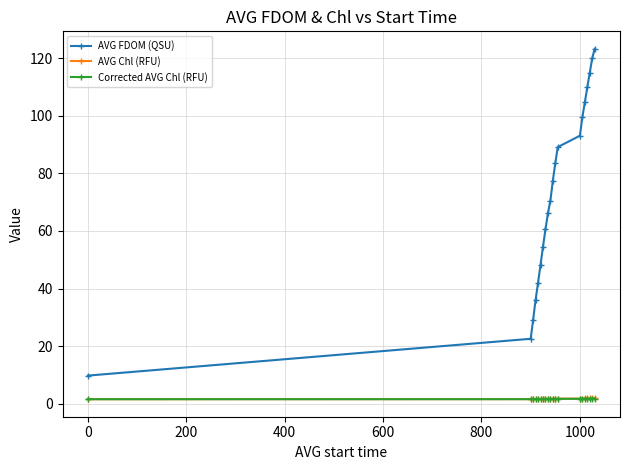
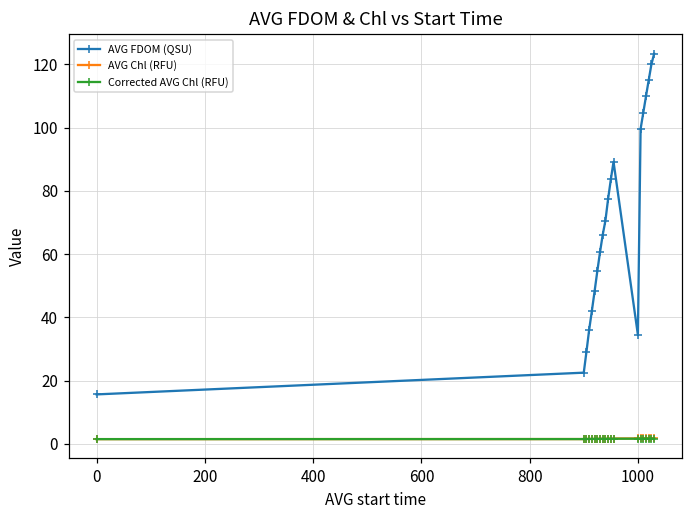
AVG FDOM (QSU), 0: 10 -> 16
AVG FDOM (QSU), 1000: 93 -> 34
